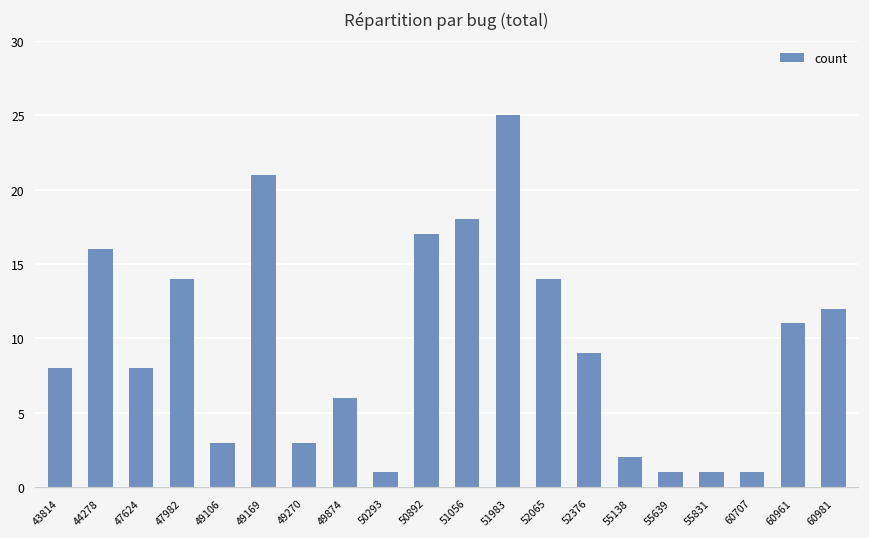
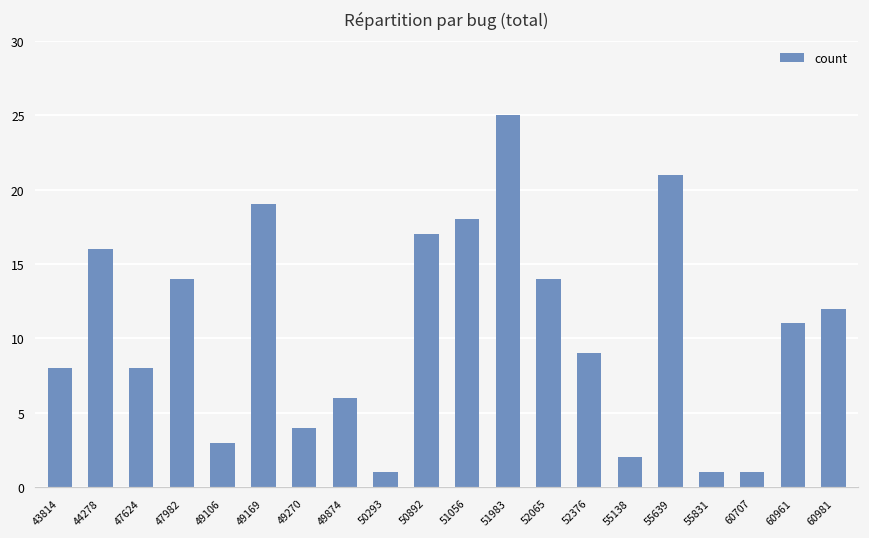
49169: 21 -> 19
49270: 3 -> 4
55639: 1 -> 21
